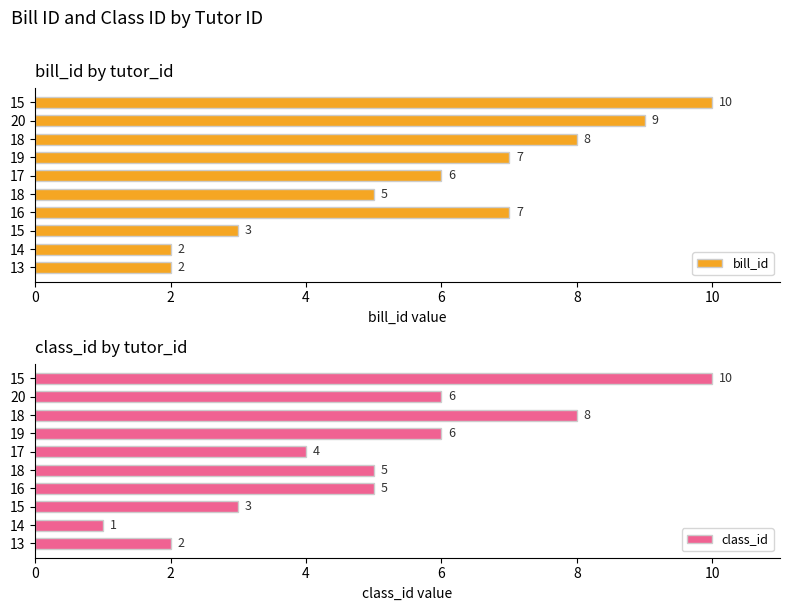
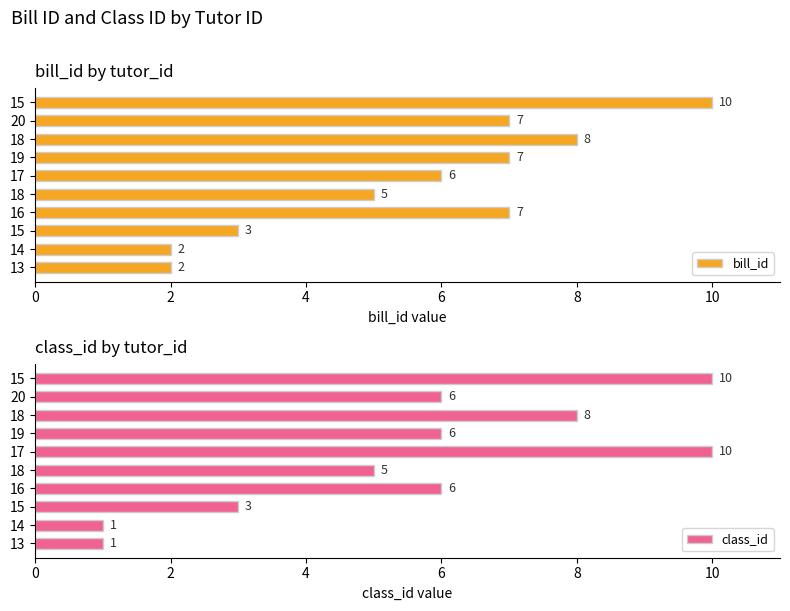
bill_id by tutor_id, 20: 9 -> 7
class_id by tutor_id, 17: 4 -> 10
class_id by tutor_id, 16: 5 -> 6
class_id by tutor_id, 13: 2 -> 1
